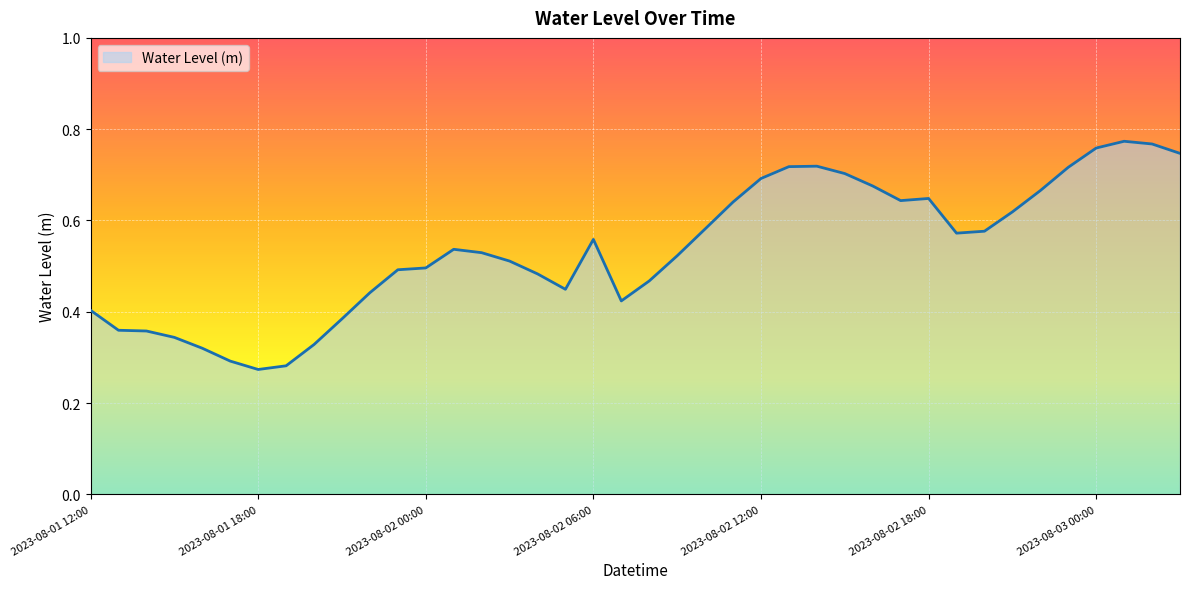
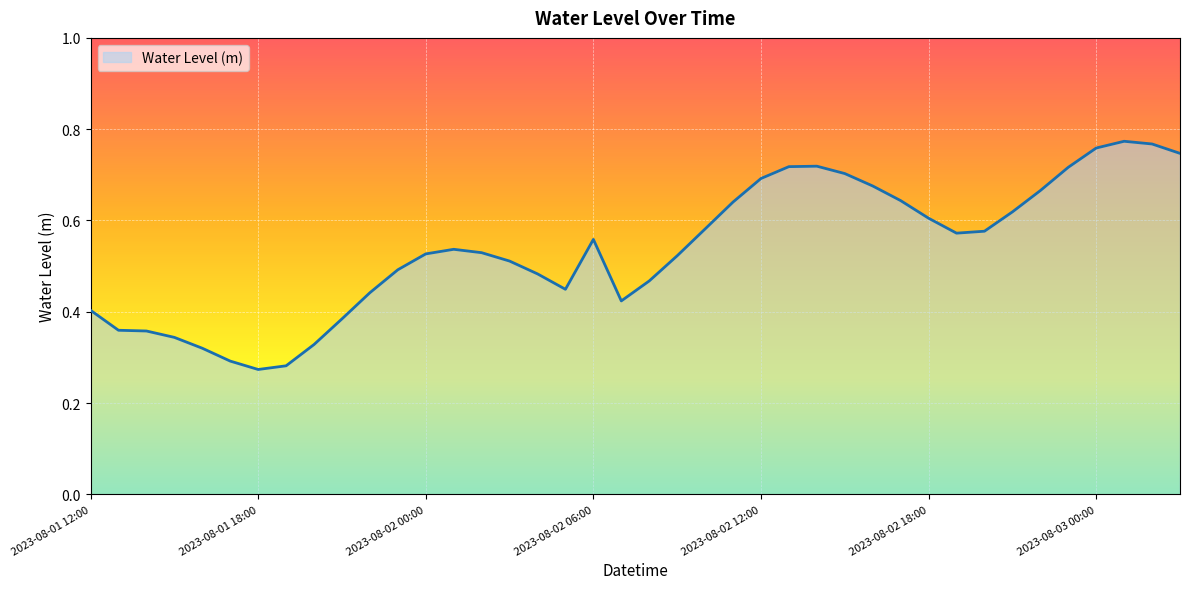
2023-08-02 00:00: 0.50 -> 0.53
2023-08-02 18:00: 0.65 -> 0.60
